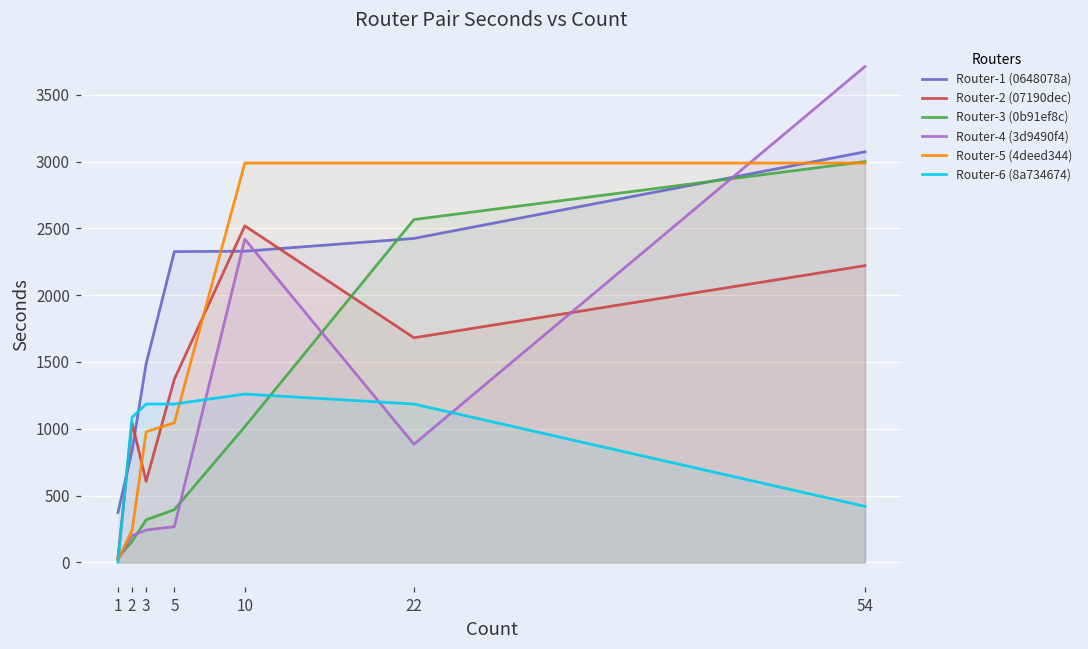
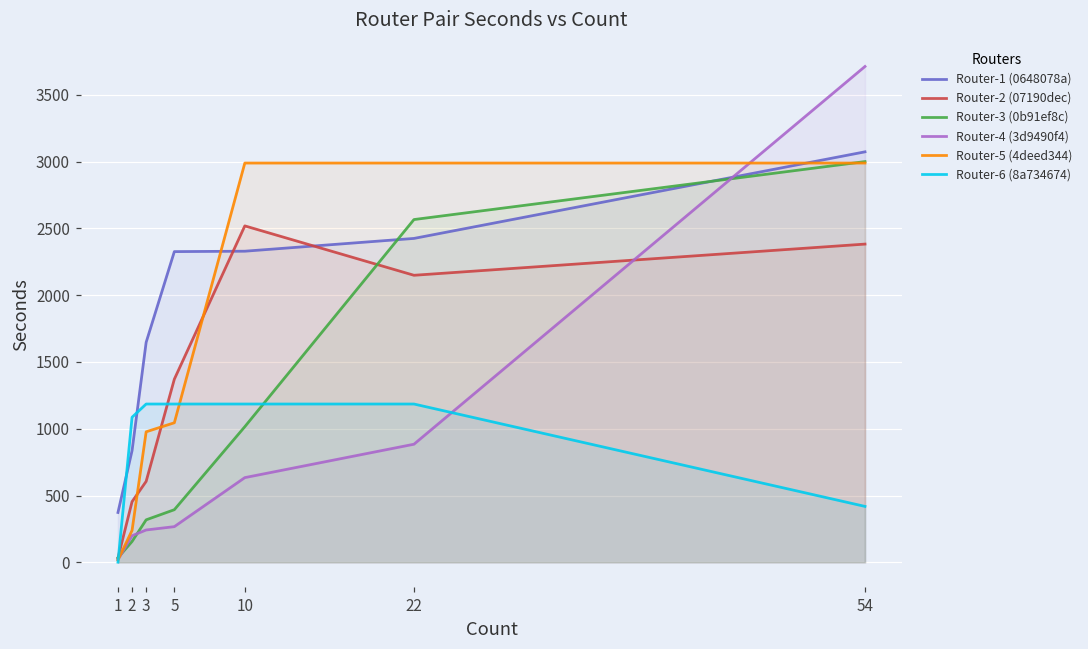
Router-2 (07190dec), 2: 1050 -> 450
Router-1 (0648078a), 3: 1490 -> 1650
Router-4 (3d9490f4), 10: 2420 -> 630
Router-6 (8a734674), 10: 1260 -> 1190
Router-2 (07190dec), 22: 1680 -> 2150
Router-2 (07190dec), 54: 2220 -> 2380
